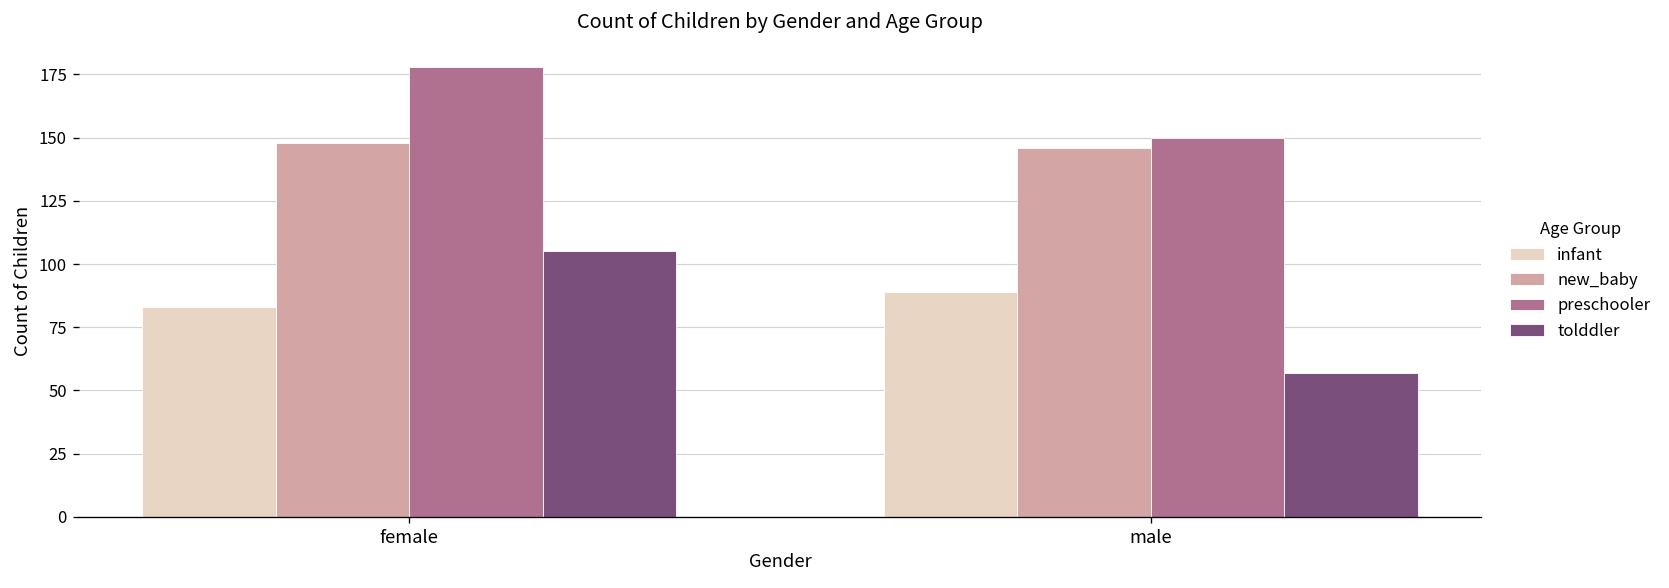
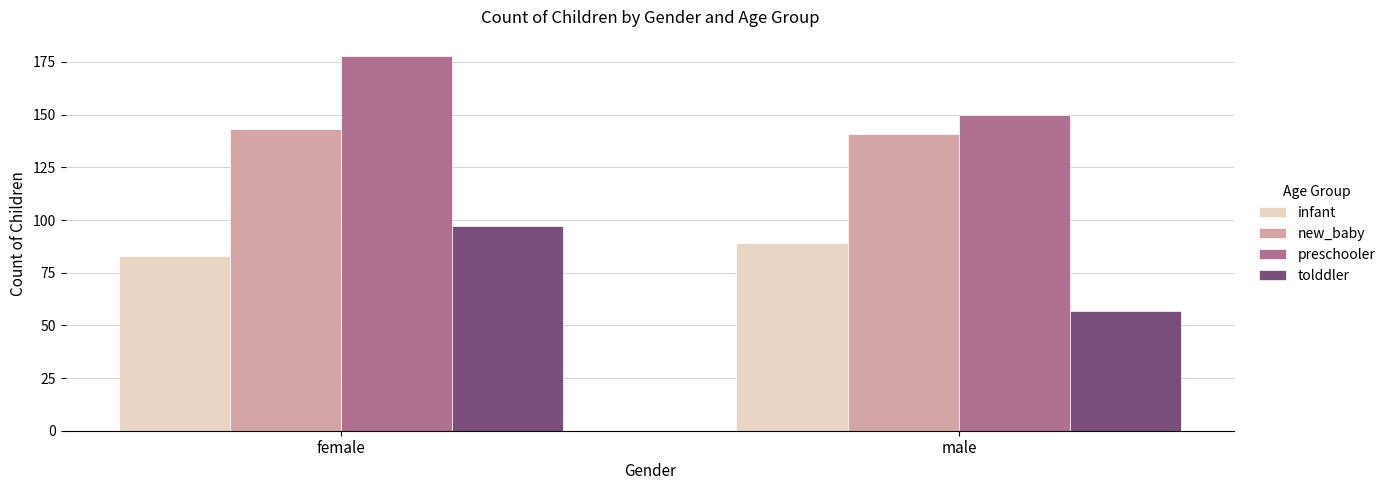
new_baby, female: 148 -> 143
tolddler, female: 105 -> 97
new_baby, male: 146 -> 141
